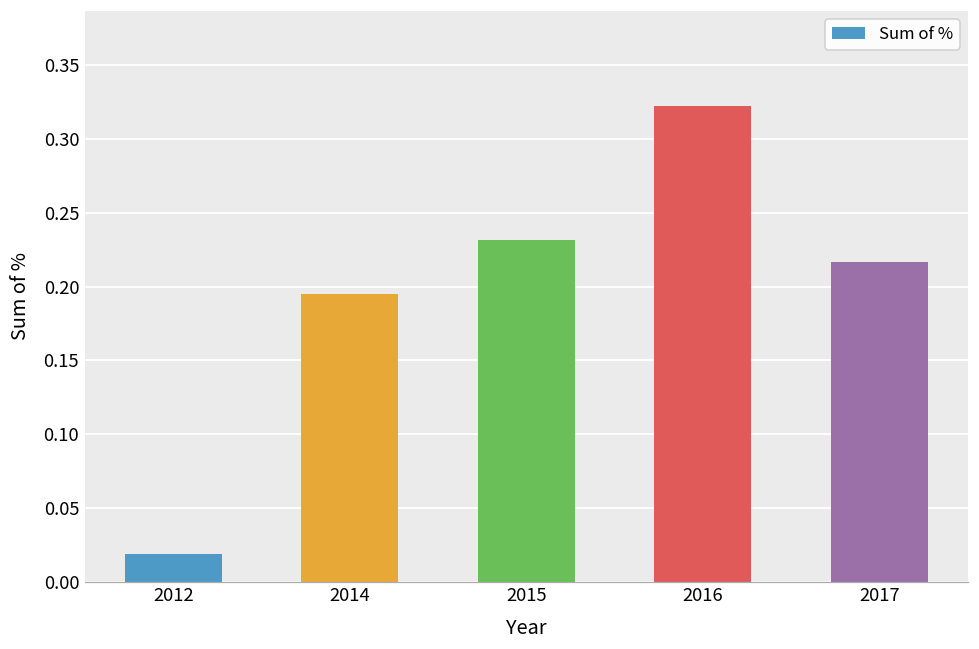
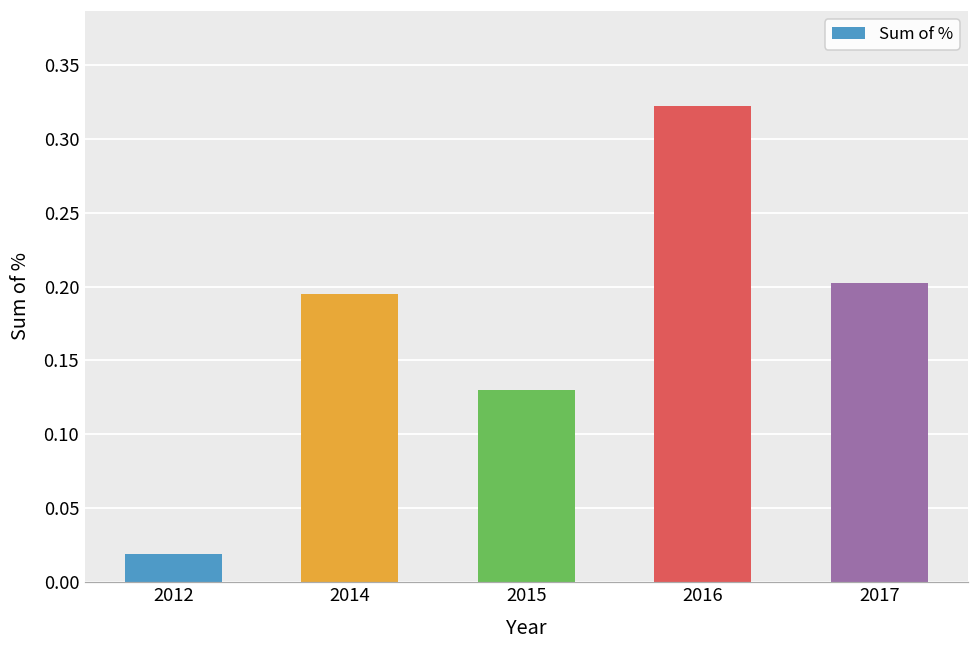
2015: 0.232 -> 0.130
2017: 0.217 -> 0.203
